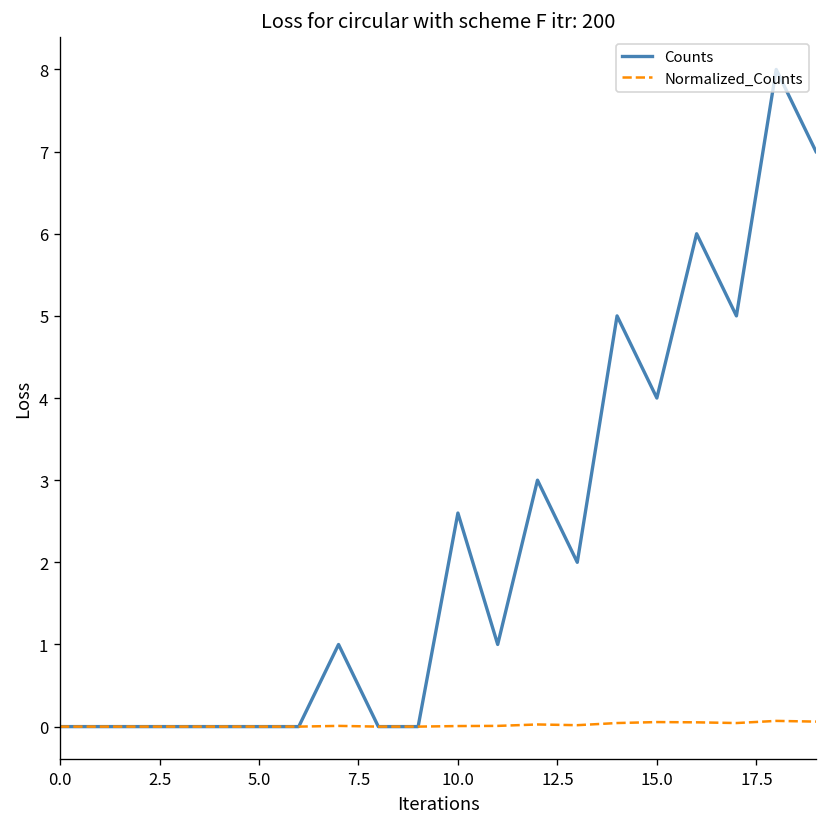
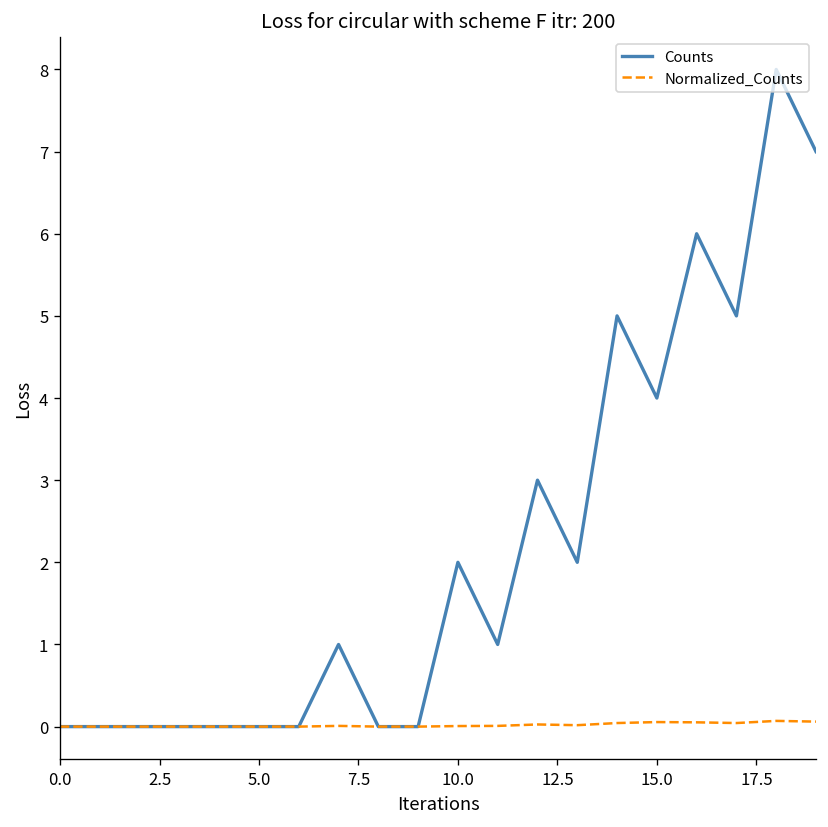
Counts, 10.0: 2.6 -> 2.0
